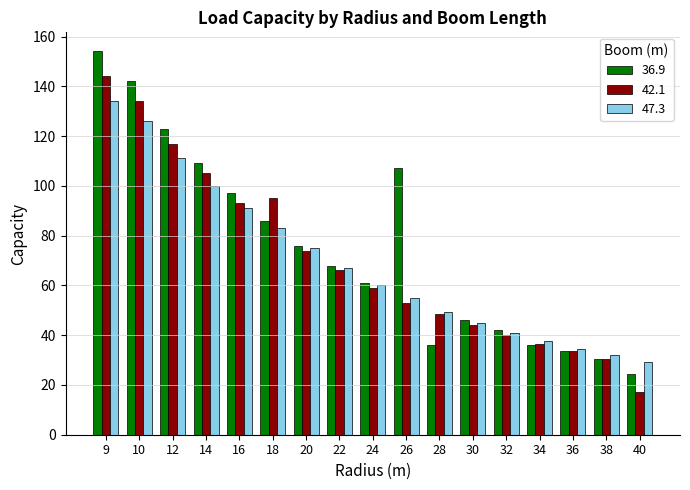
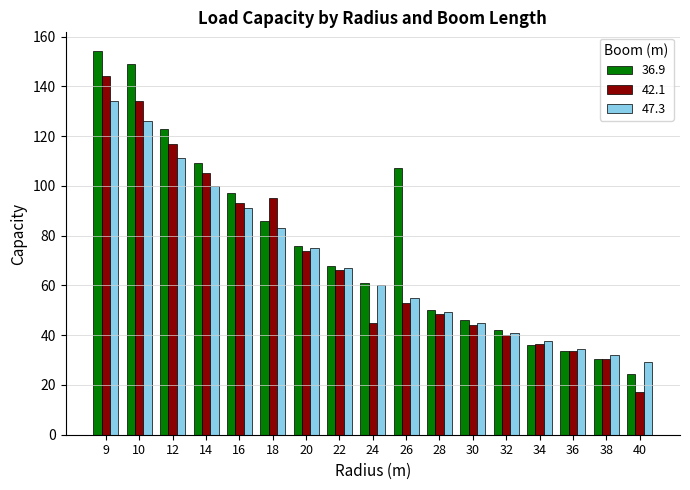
36.9, 10: 142 -> 149
42.1, 24: 59 -> 45
36.9, 28: 36 -> 50
